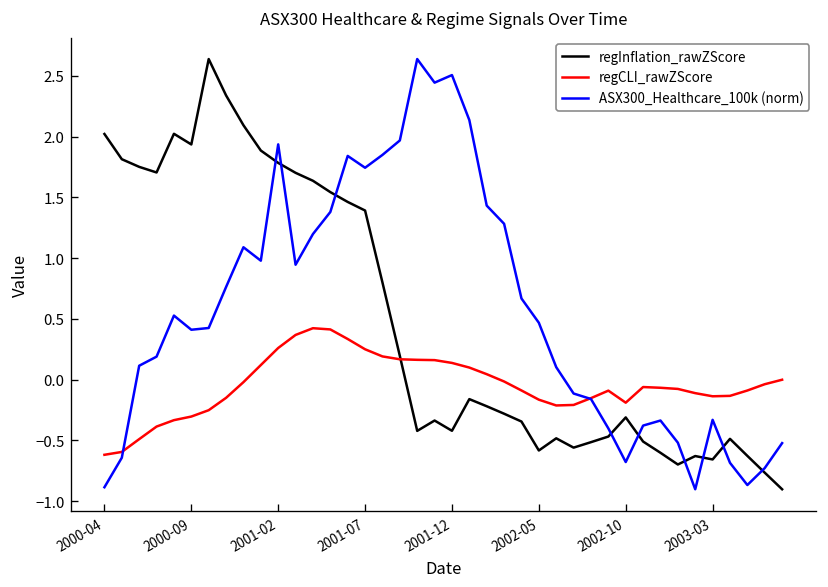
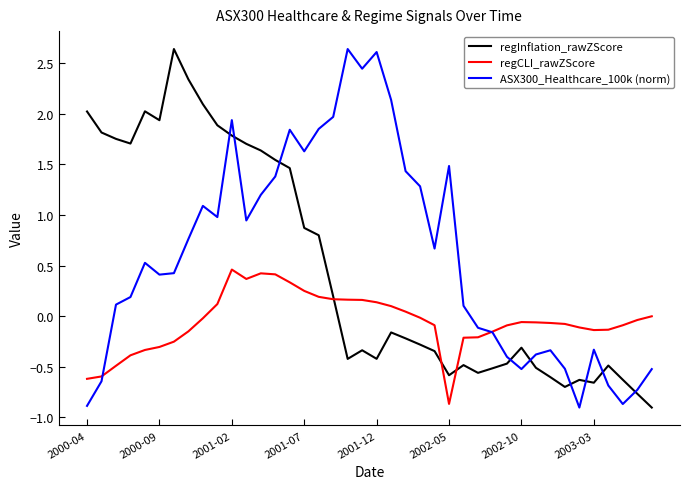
regCLI_rawZScore, 2001-02: 0.26 -> 0.46
regInflation_rawZScore, 2001-07: 1.39 -> 0.87
ASX300_Healthcare_100k (norm), 2001-07: 1.74 -> 1.63
ASX300_Healthcare_100k (norm), 2001-12: 2.51 -> 2.61
regCLI_rawZScore, 2002-05: -0.16 -> -0.87
ASX300_Healthcare_100k (norm), 2002-05: 0.47 -> 1.48
regCLI_rawZScore, 2002-10: -0.19 -> -0.06
ASX300_Healthcare_100k (norm), 2002-10: -0.68 -> -0.52
